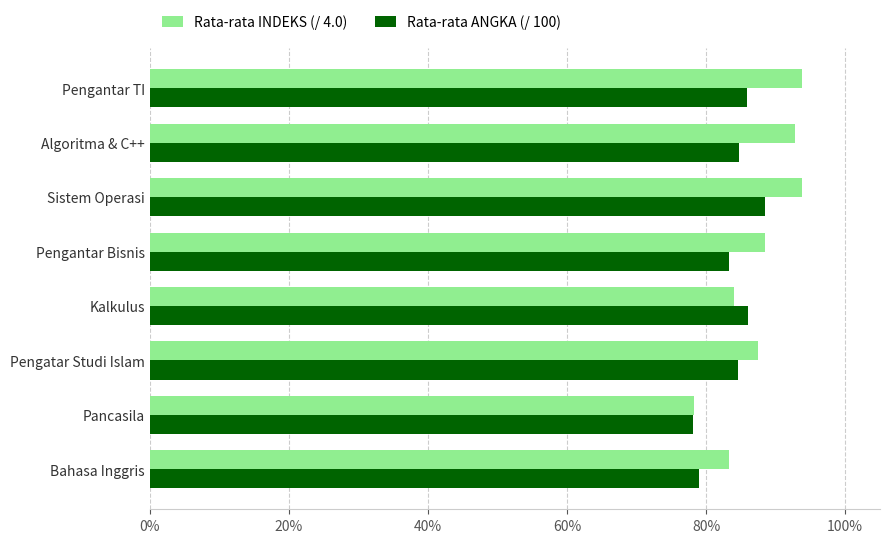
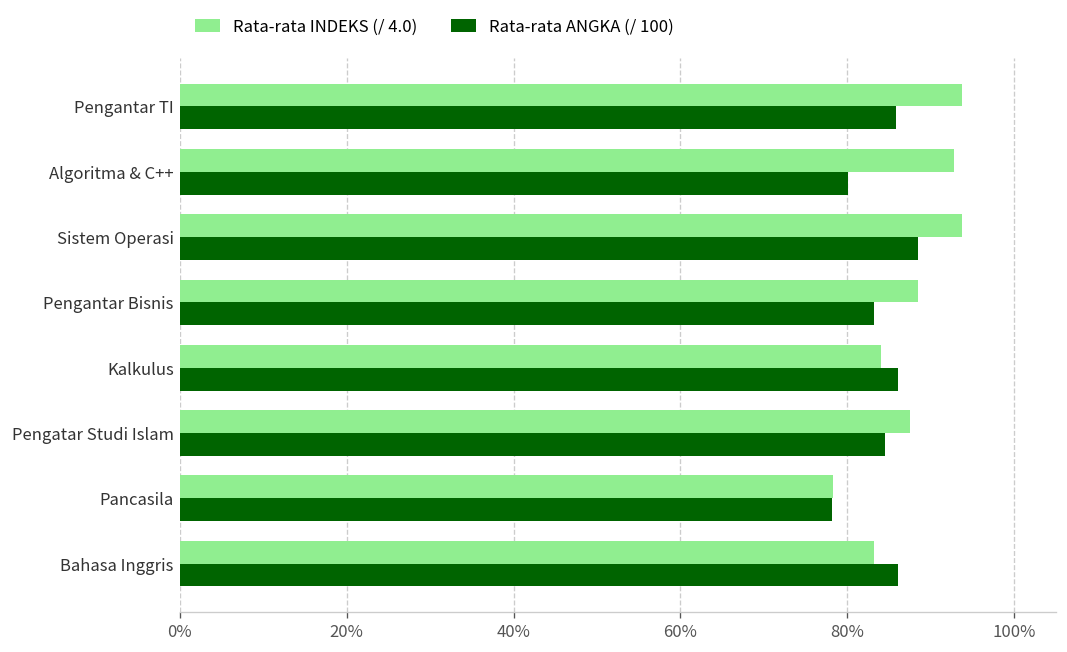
Rata-rata ANGKA (/ 100), Algoritma & C++: 85% -> 80%
Rata-rata ANGKA (/ 100), Bahasa Inggris: 79% -> 86%
